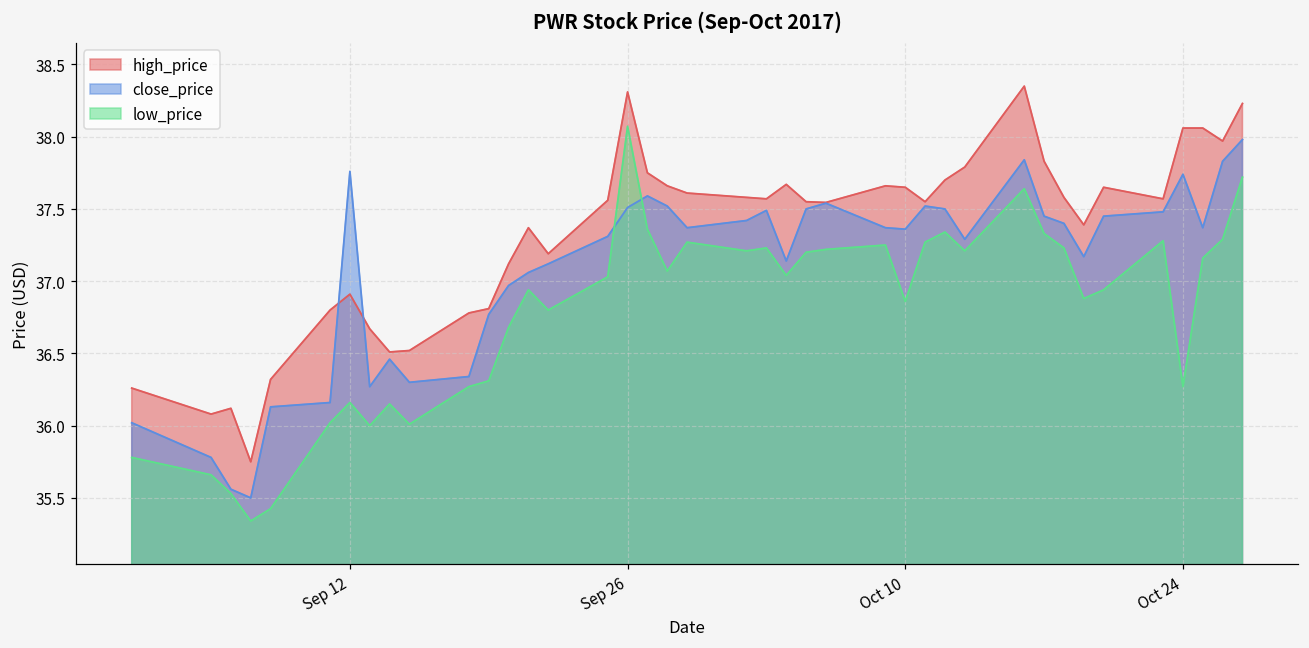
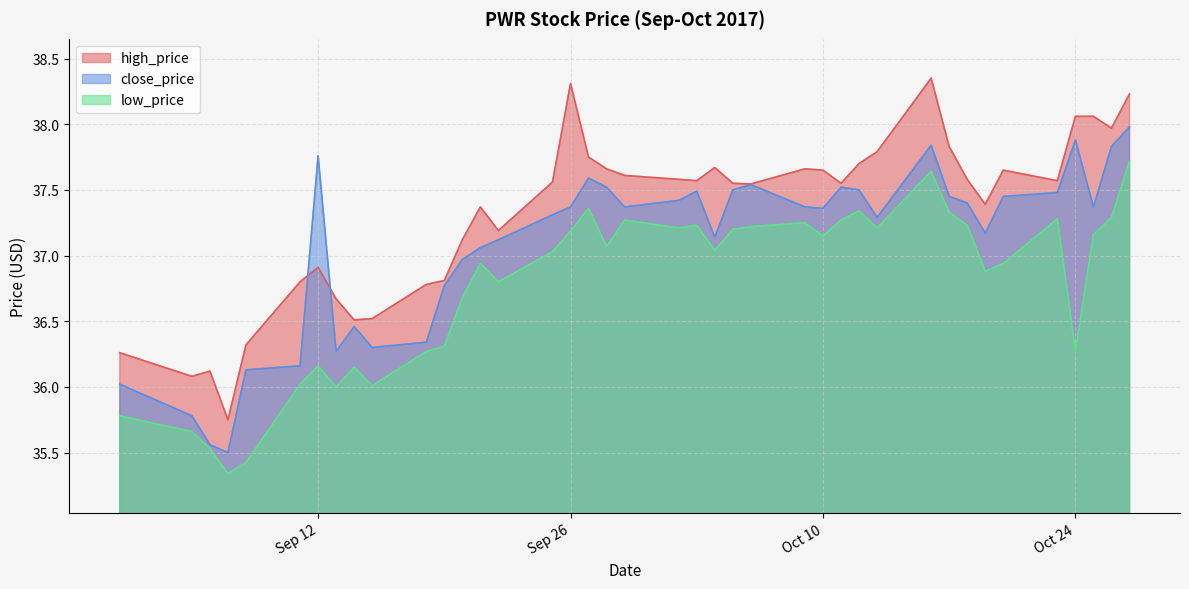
close_price, Sep 26: 37.51 -> 37.37
low_price, Sep 26: 38.07 -> 37.19
low_price, Oct 10: 36.86 -> 37.15
close_price, Oct 24: 37.74 -> 37.88
